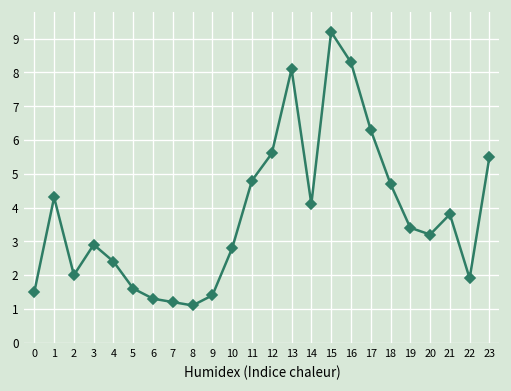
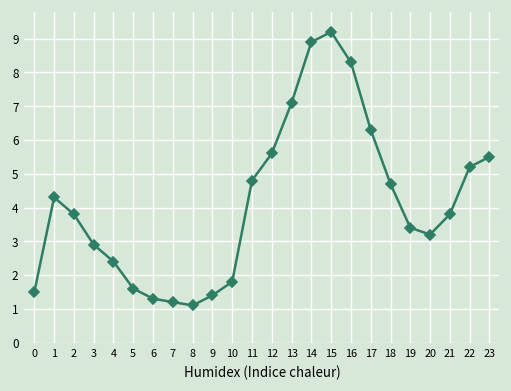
2: 2.0 -> 3.8
10: 2.8 -> 1.8
13: 8.1 -> 7.1
14: 4.1 -> 8.9
22: 1.9 -> 5.2
